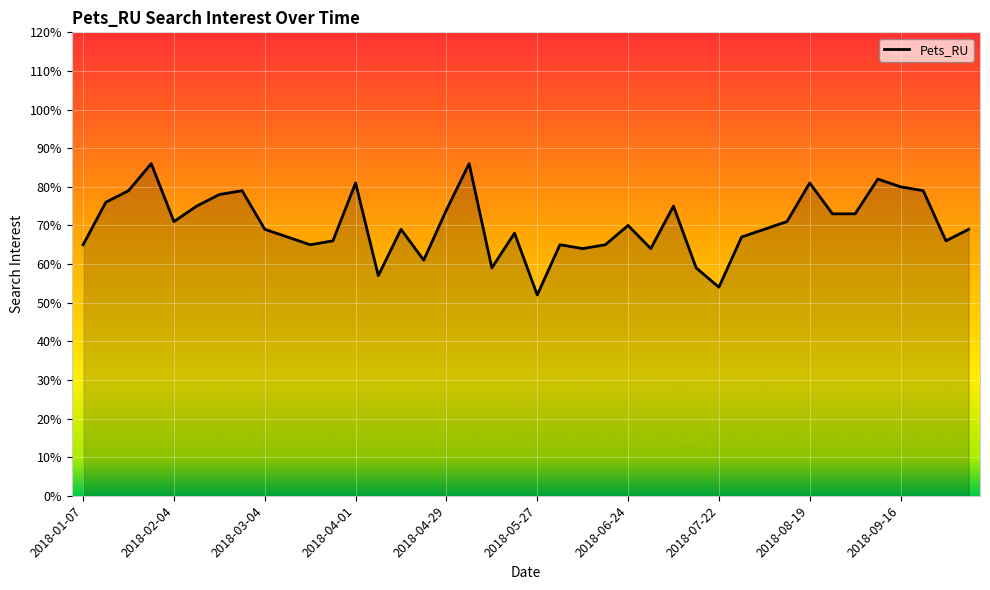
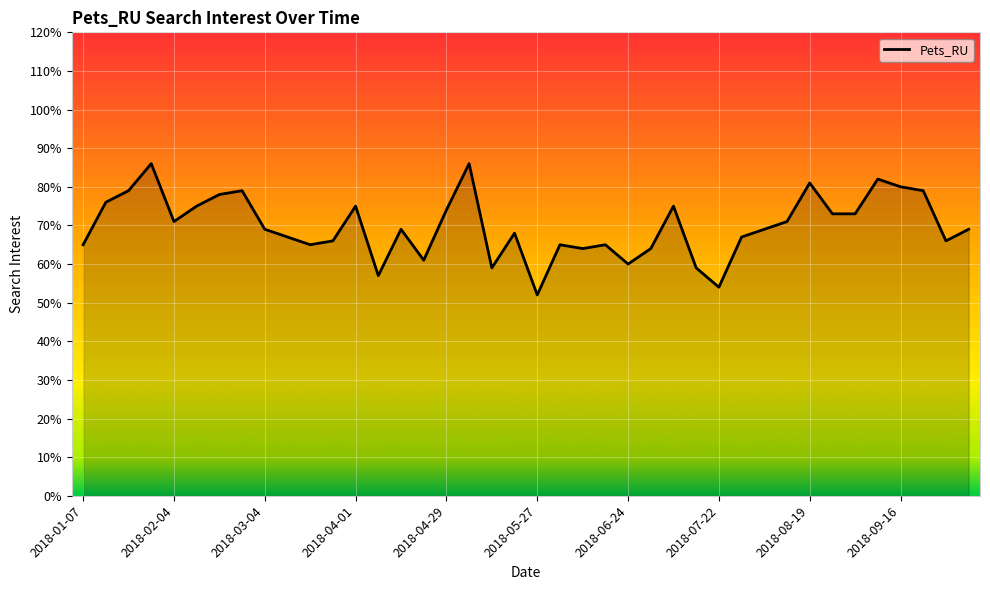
2018-04-01: 81% -> 75%
2018-06-24: 70% -> 60%
